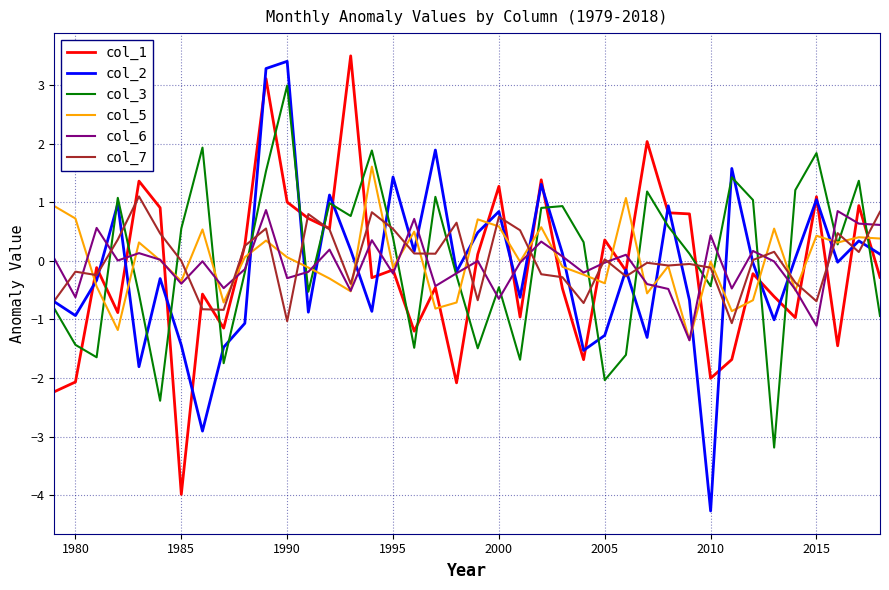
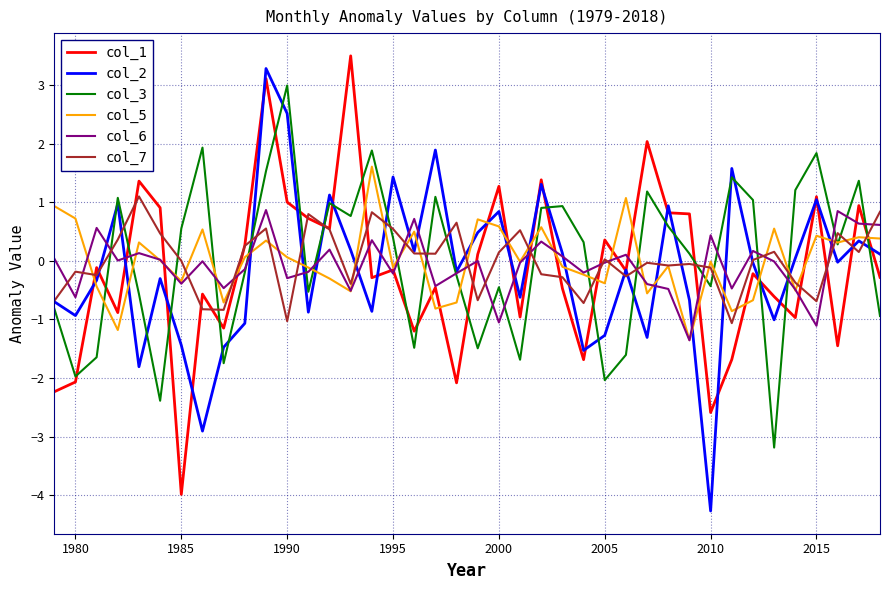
col_3, 1980: -1.4 -> -2.0
col_2, 1990: 3.4 -> 2.5
col_6, 2000: -0.6 -> -1.1
col_7, 2000: 0.7 -> 0.1
col_1, 2010: -2.0 -> -2.6
